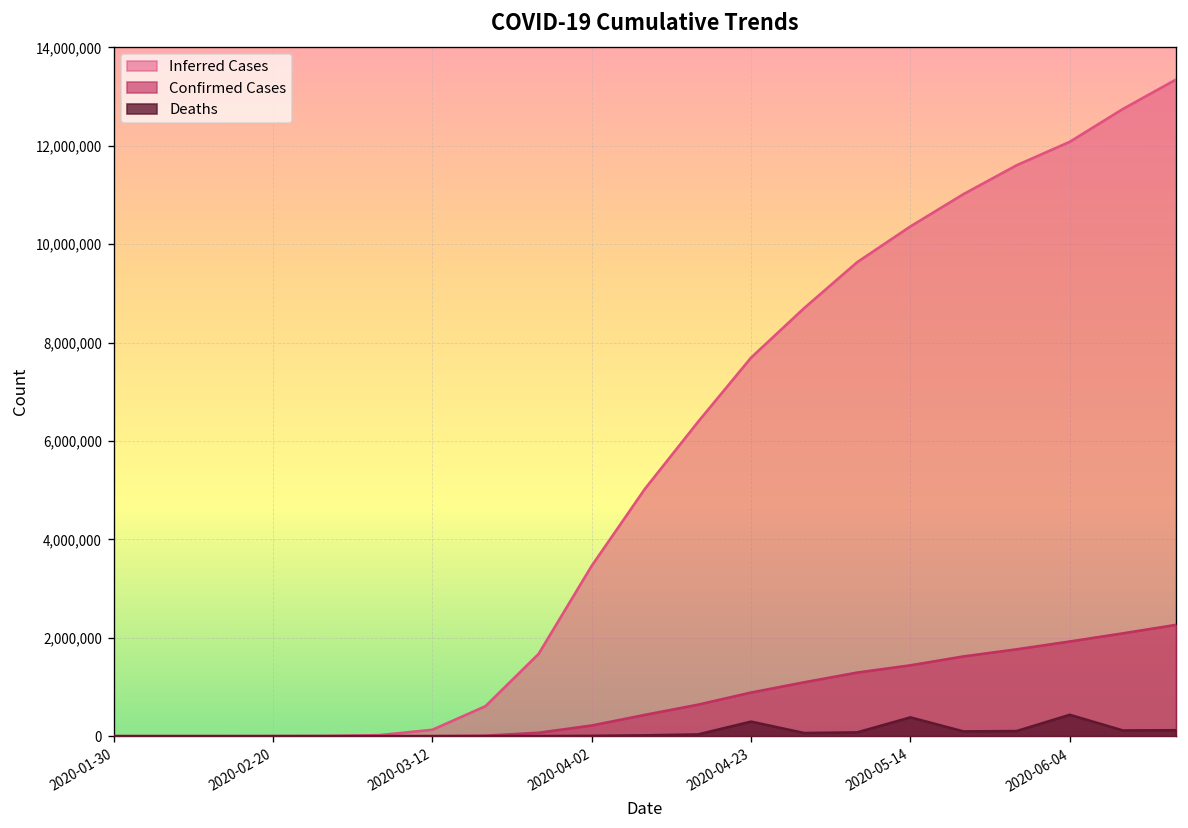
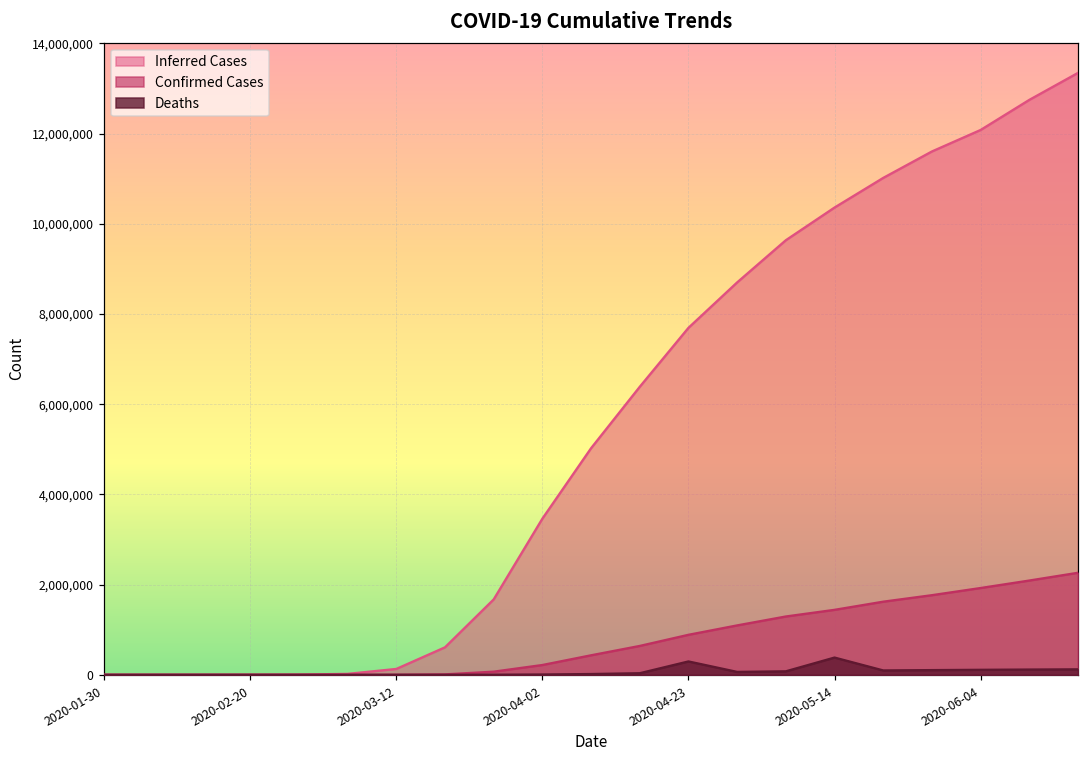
Deaths, 2020-06-04: 400,000 -> 100,000
